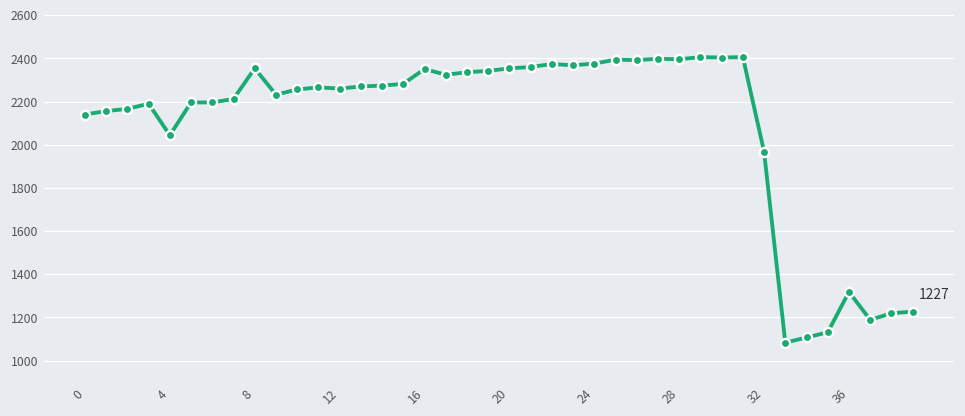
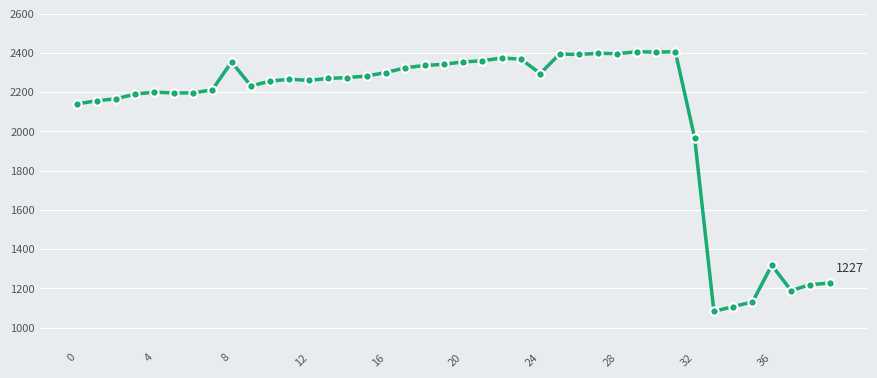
4: 2040 -> 2200
16: 2350 -> 2300
24: 2380 -> 2300
